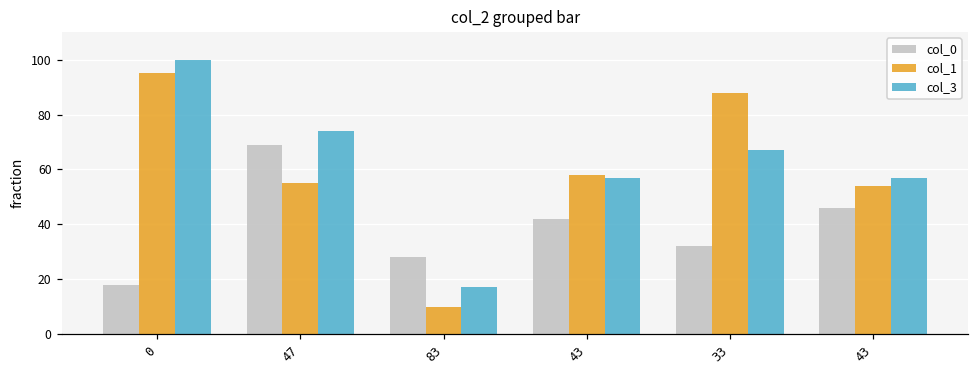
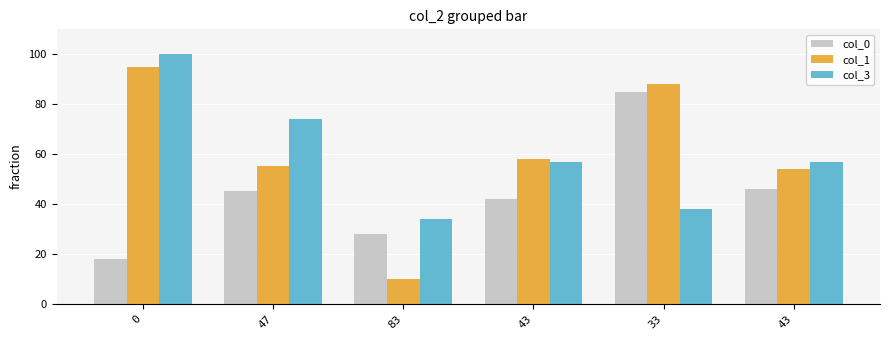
col_0, 47: 69 -> 45
col_3, 83: 17 -> 34
col_0, 33: 32 -> 85
col_3, 33: 67 -> 38
